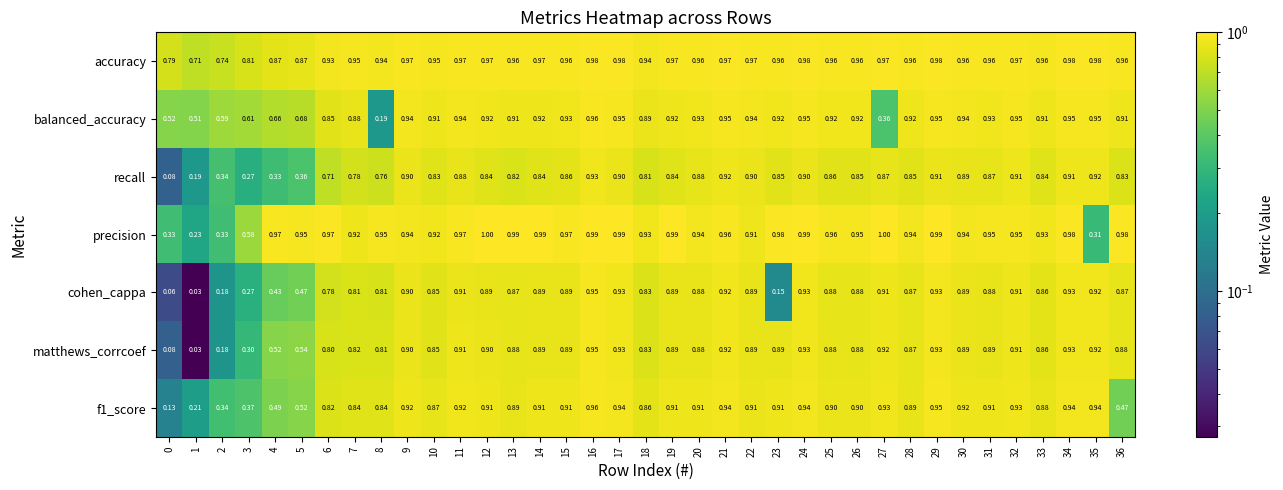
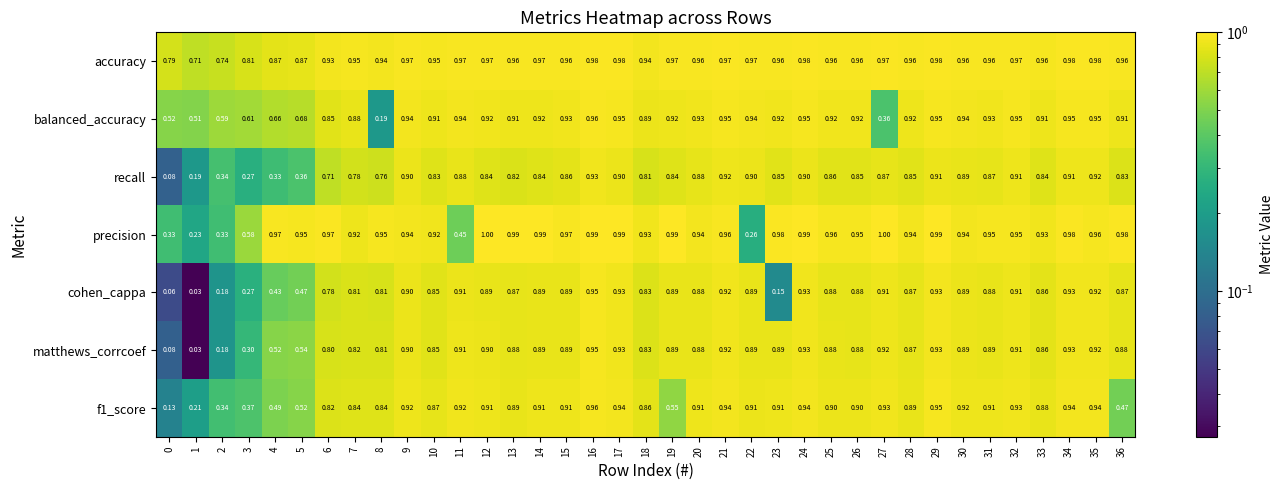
precision, 11: 0.97 -> 0.45
precision, 22: 0.91 -> 0.26
precision, 35: 0.31 -> 0.96
f1_score, 19: 0.91 -> 0.55
